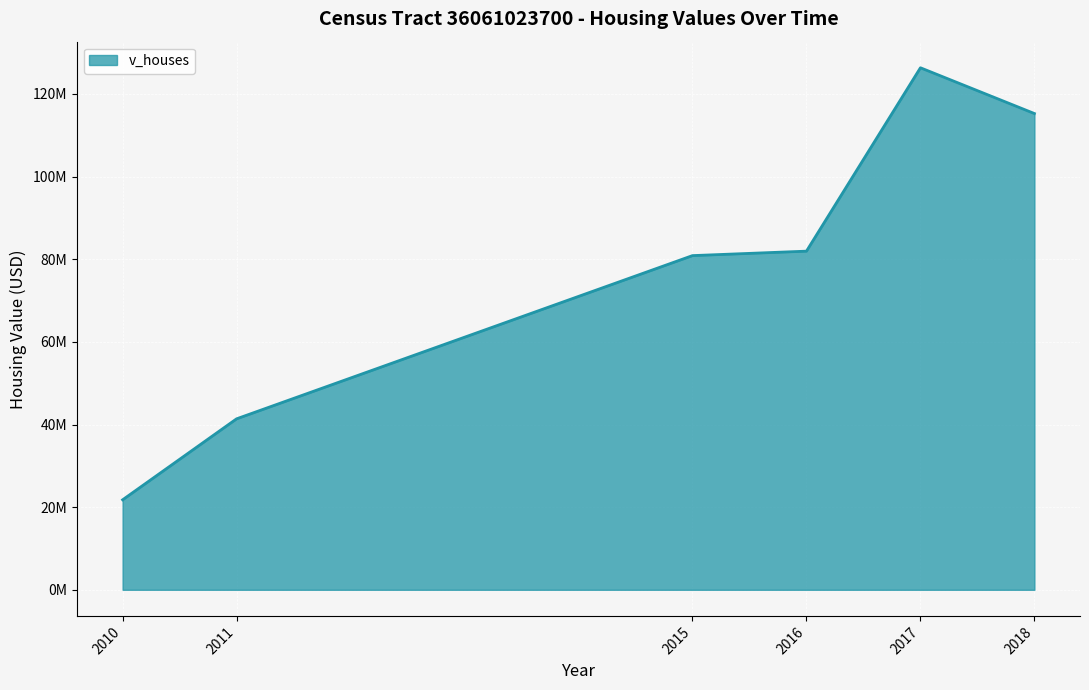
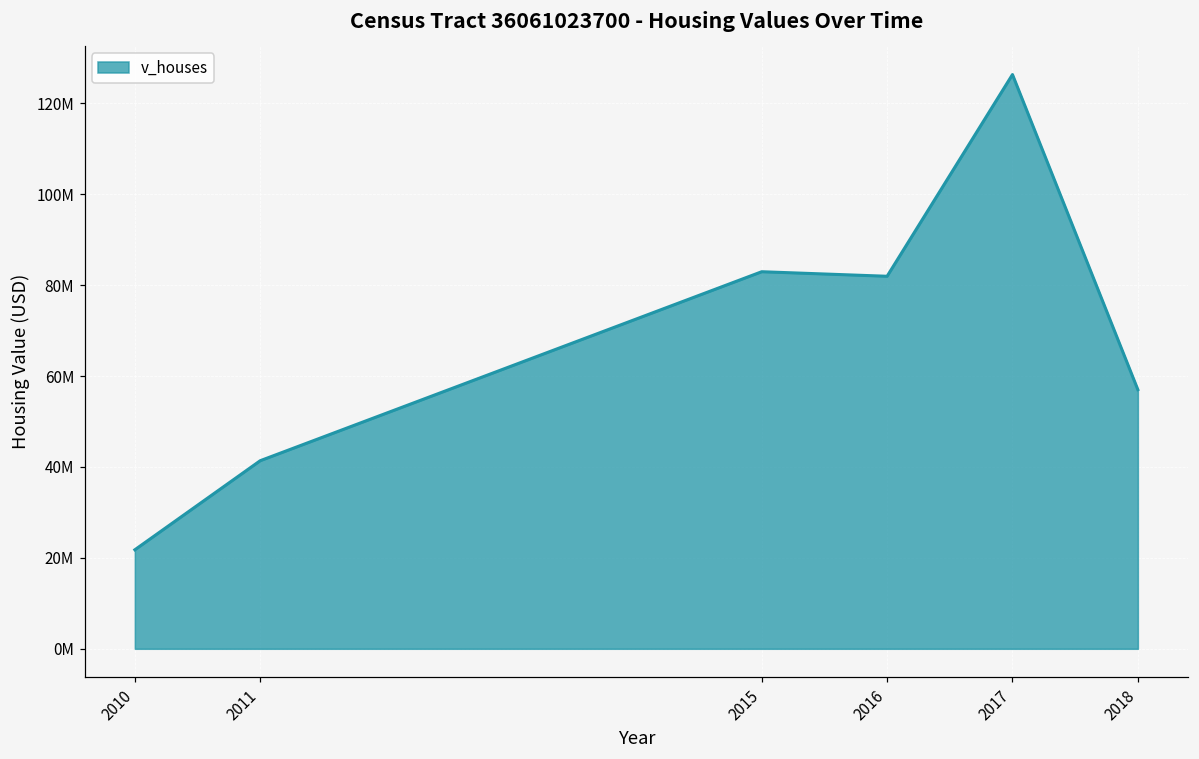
2015: 81000000 -> 83000000
2018: 115000000 -> 57000000
